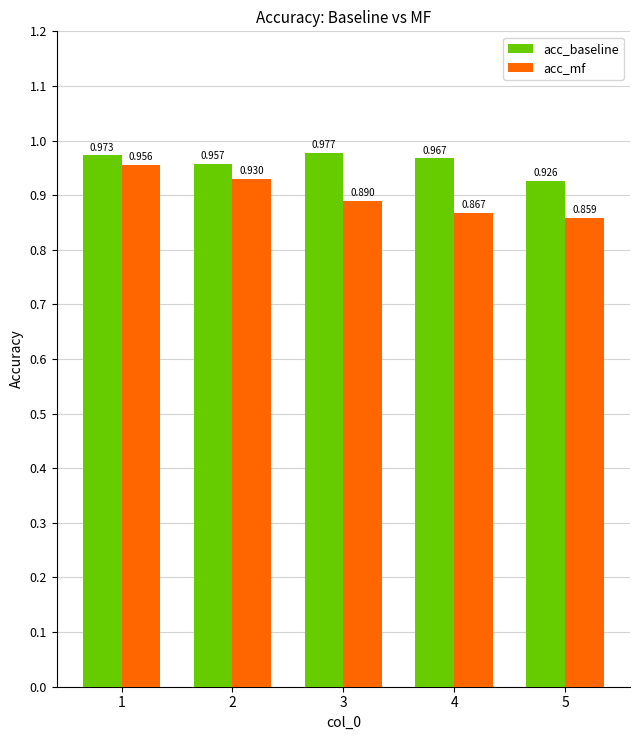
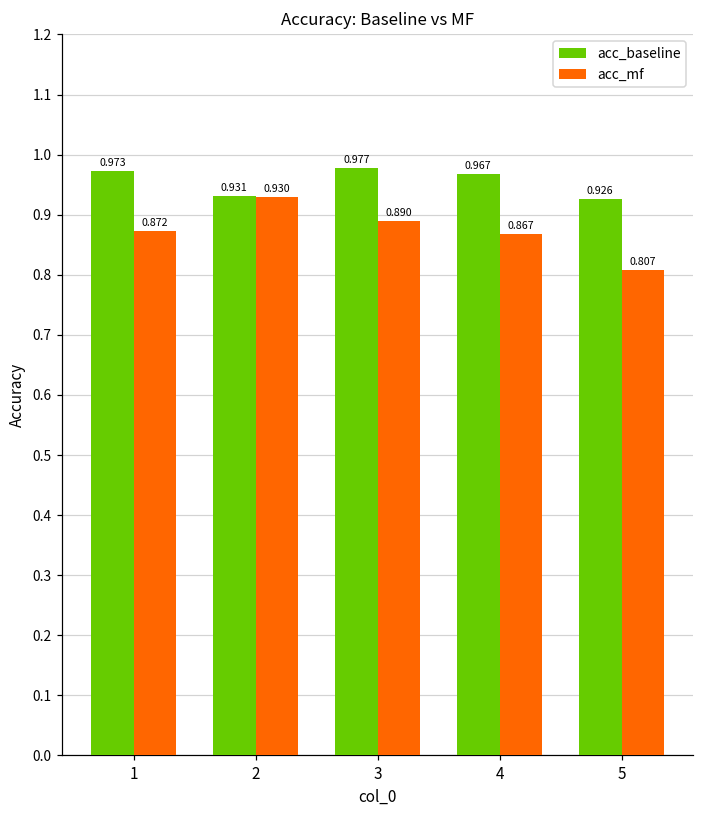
acc_mf, 1: 0.956 -> 0.872
acc_baseline, 2: 0.957 -> 0.931
acc_mf, 5: 0.859 -> 0.807
